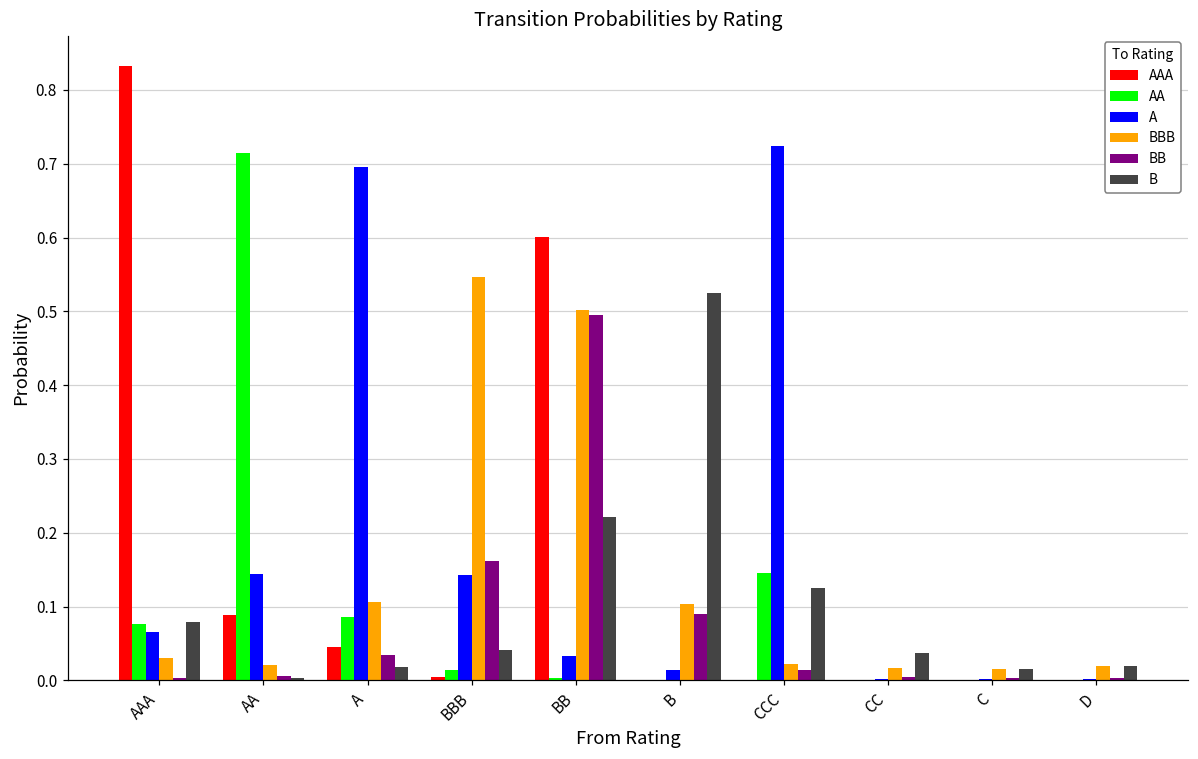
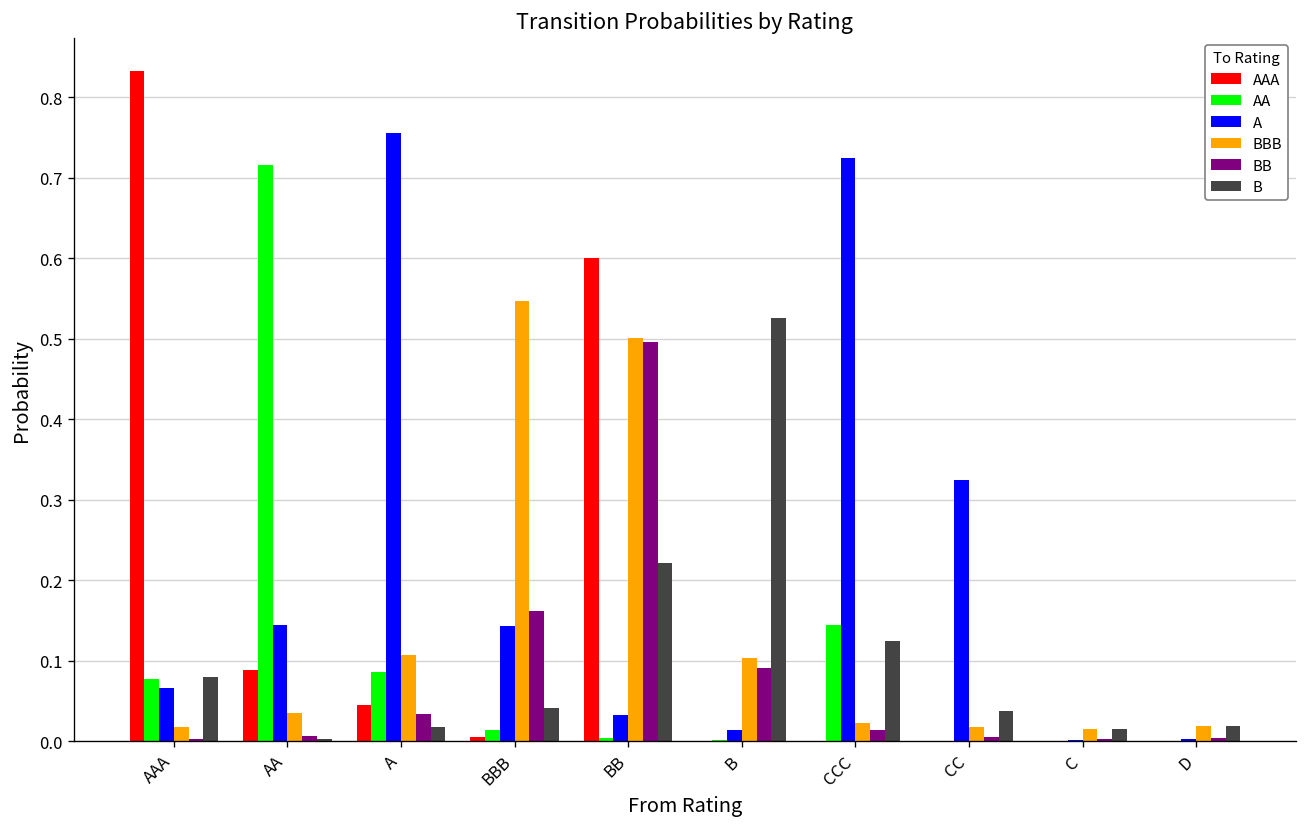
BBB, AAA: 0.03 -> 0.02
BBB, AA: 0.02 -> 0.03
A, A: 0.69 -> 0.76
A, CC: 0.00 -> 0.32
